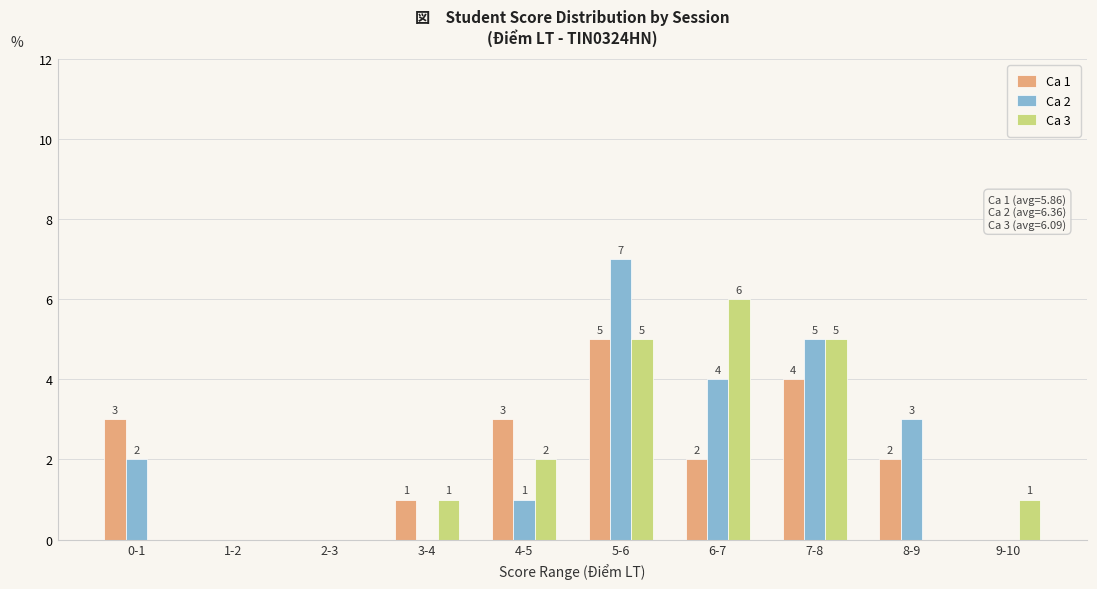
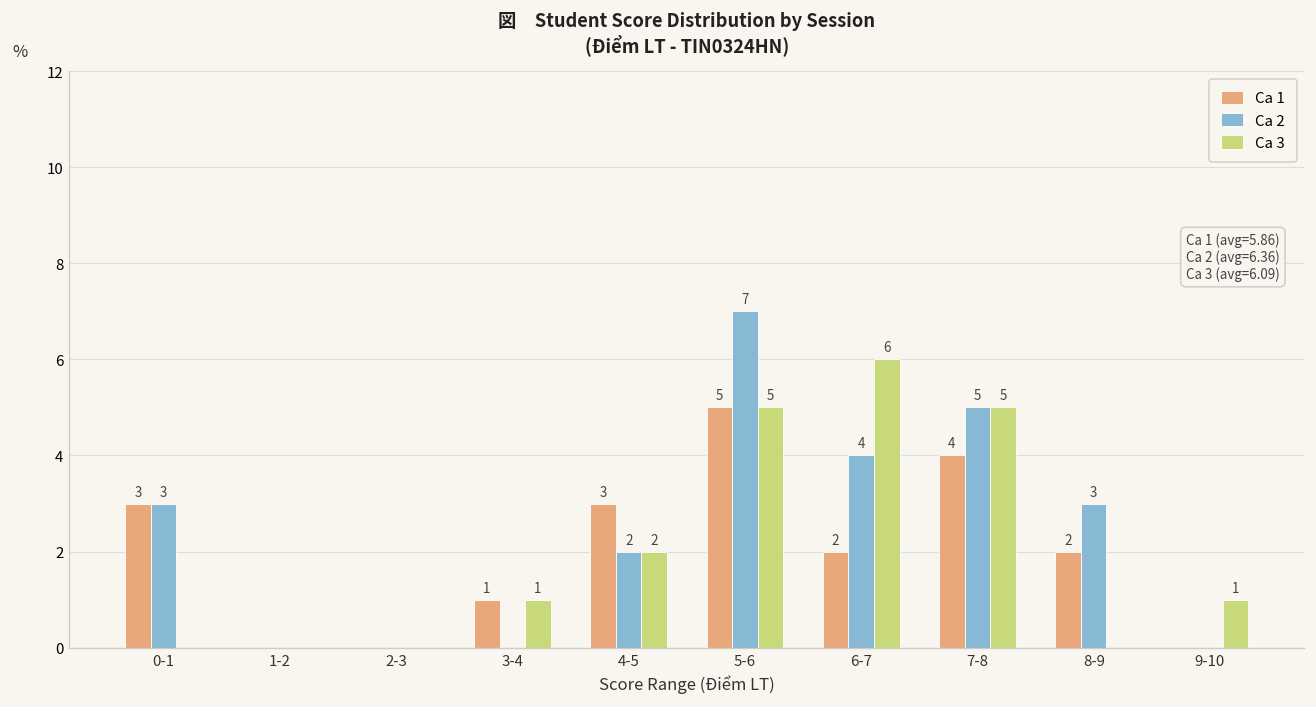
Ca 2, 0-1: 2 -> 3
Ca 2, 4-5: 1 -> 2
